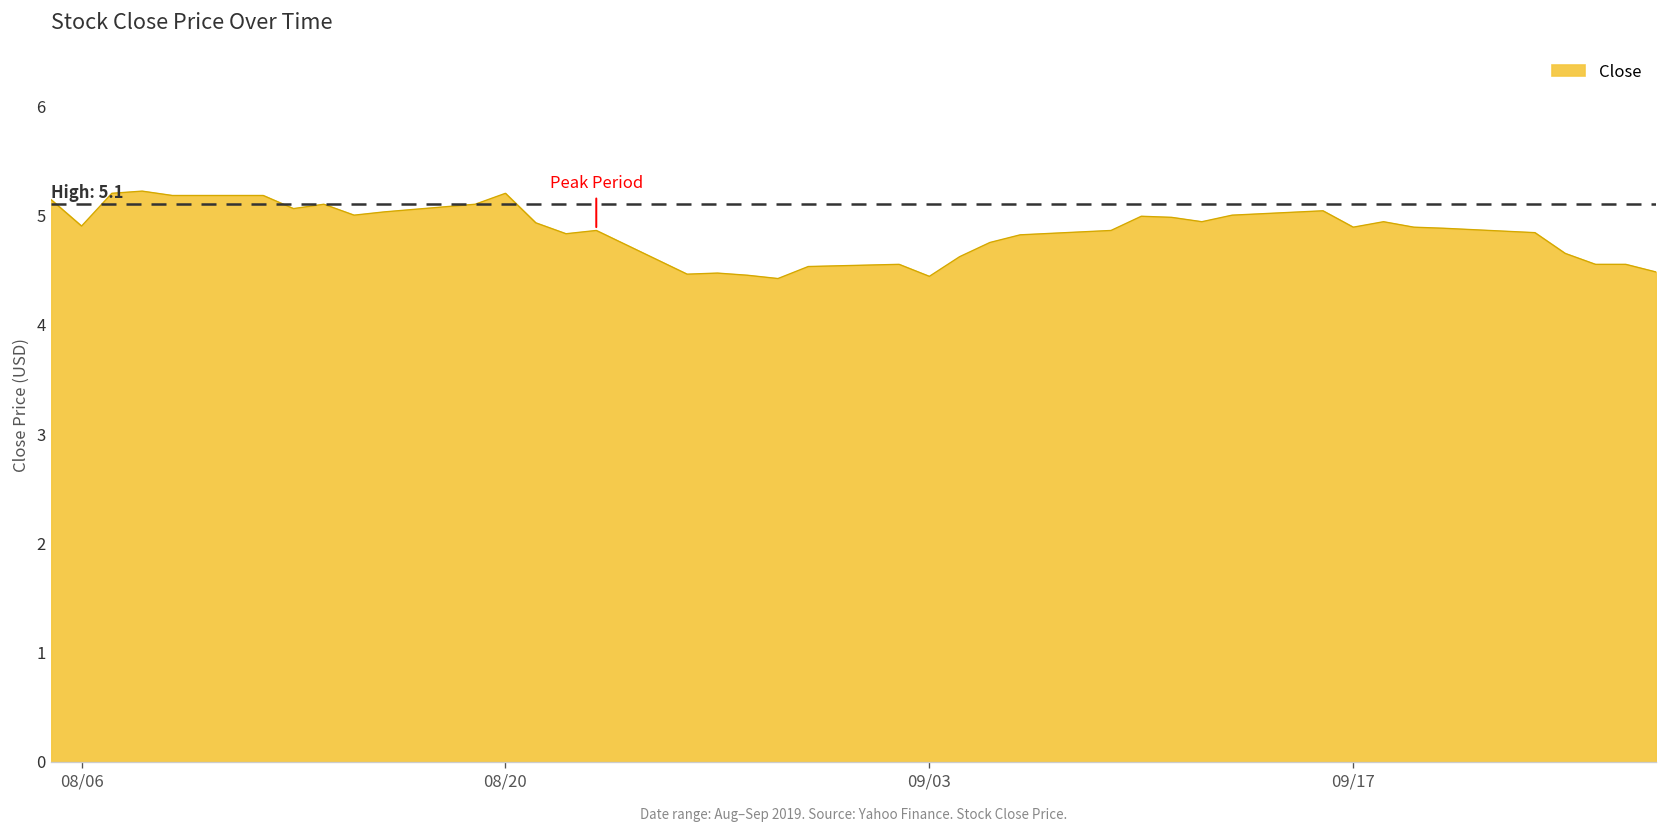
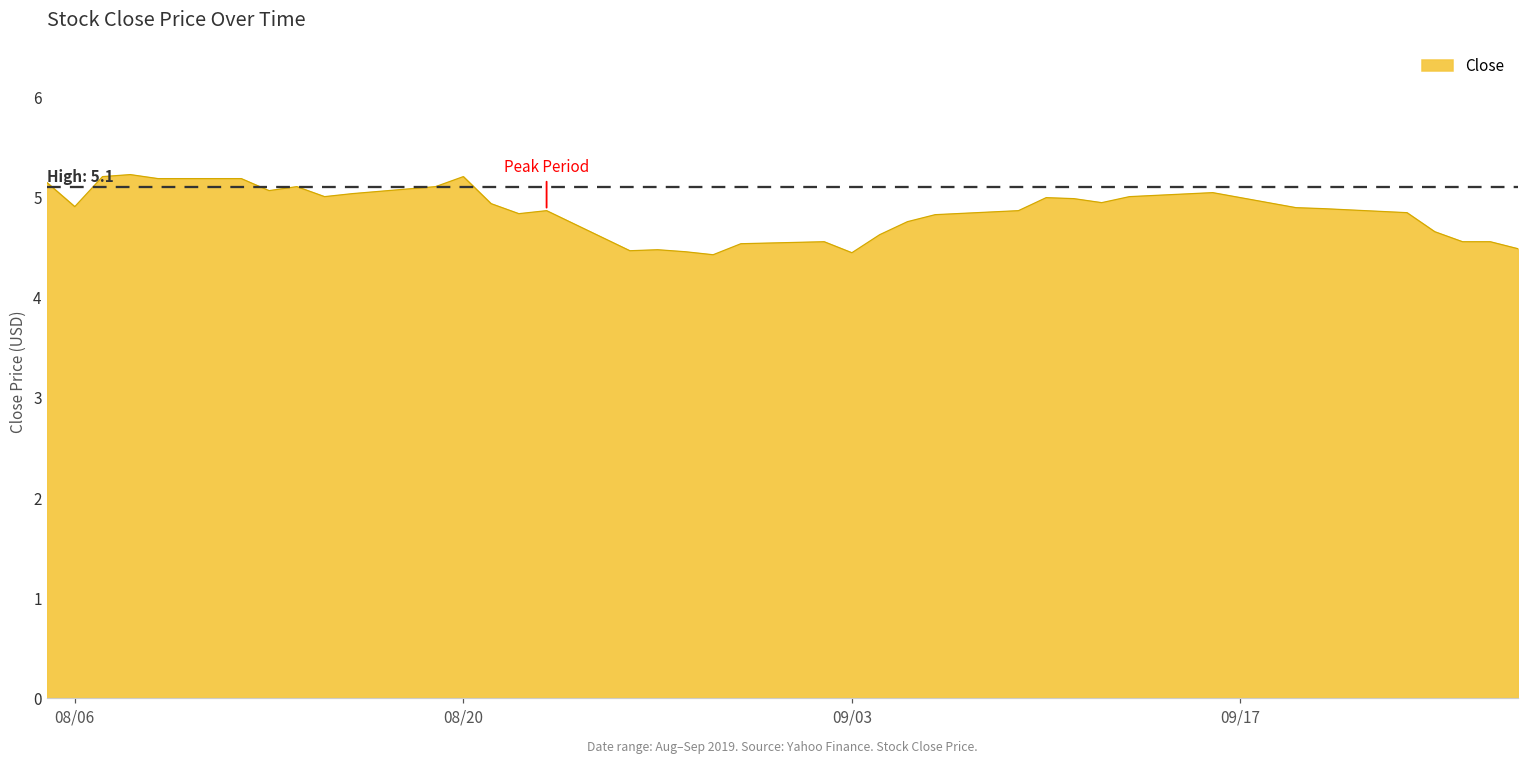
09/17: 4.9 -> 5.0
